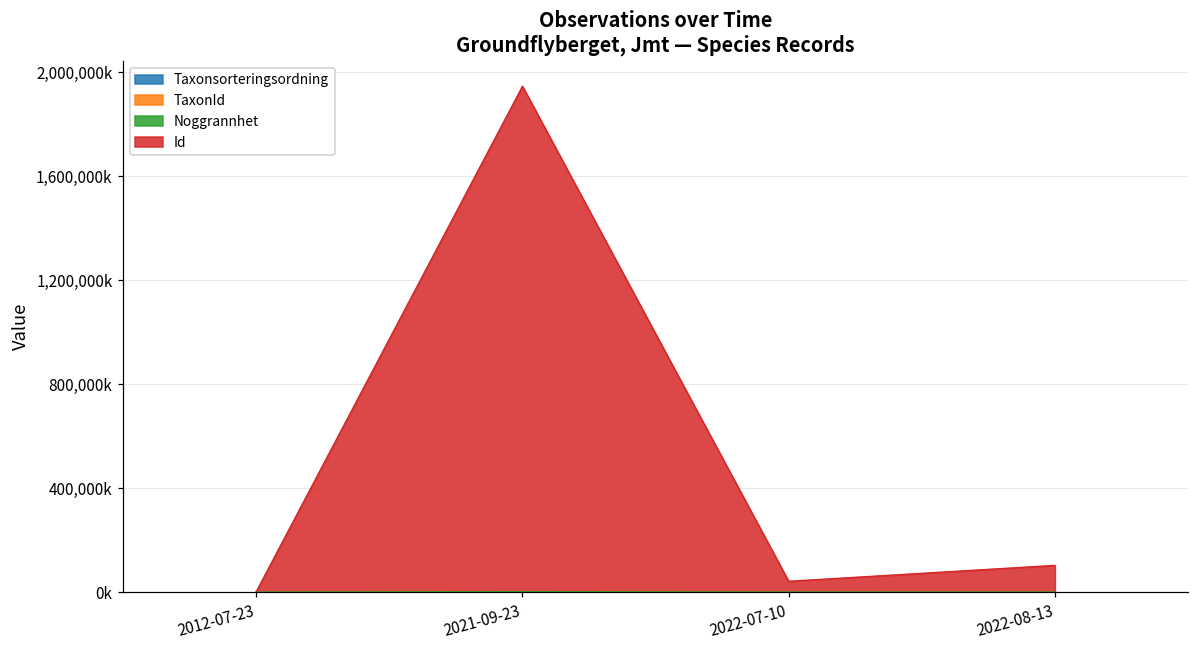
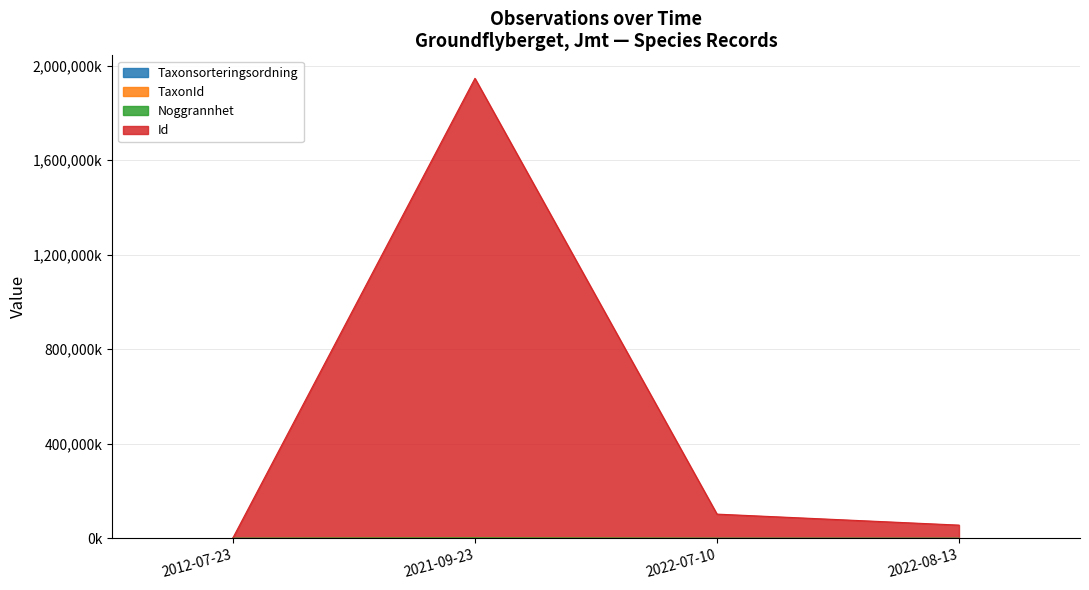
Id, 2022-07-10: 40,000,000 -> 100,000,000
Id, 2022-08-13: 100,000,000 -> 60,000,000
